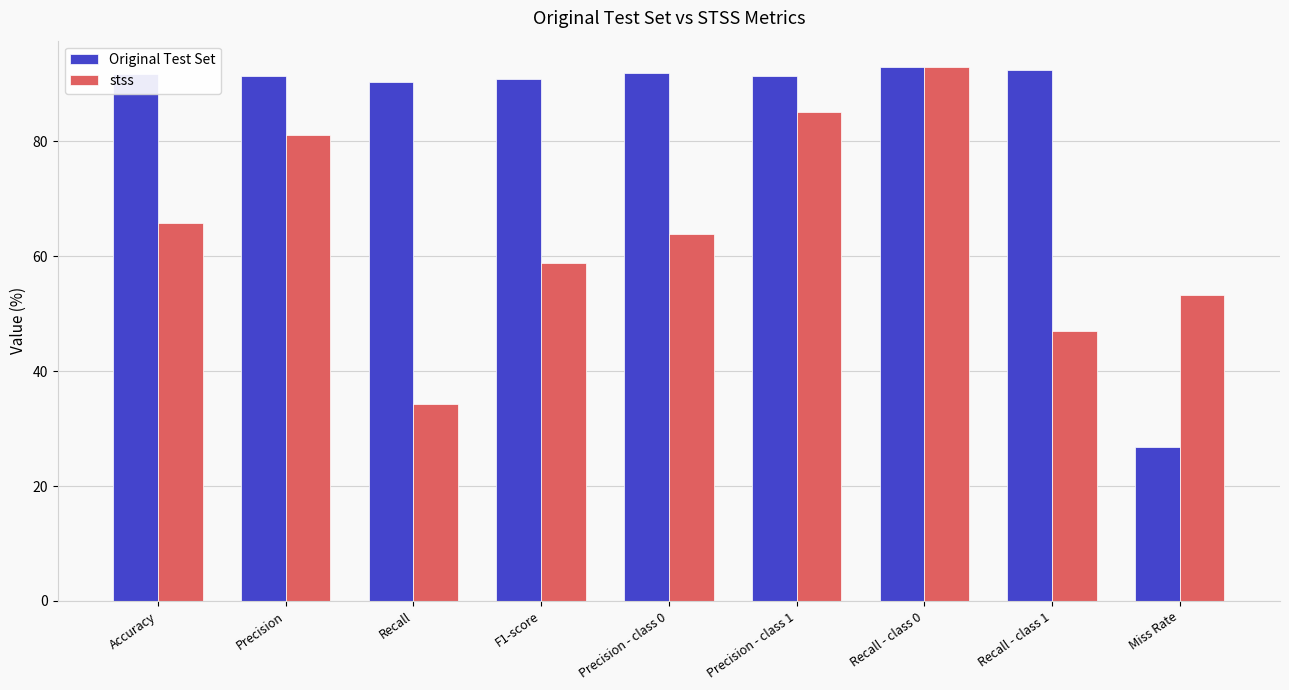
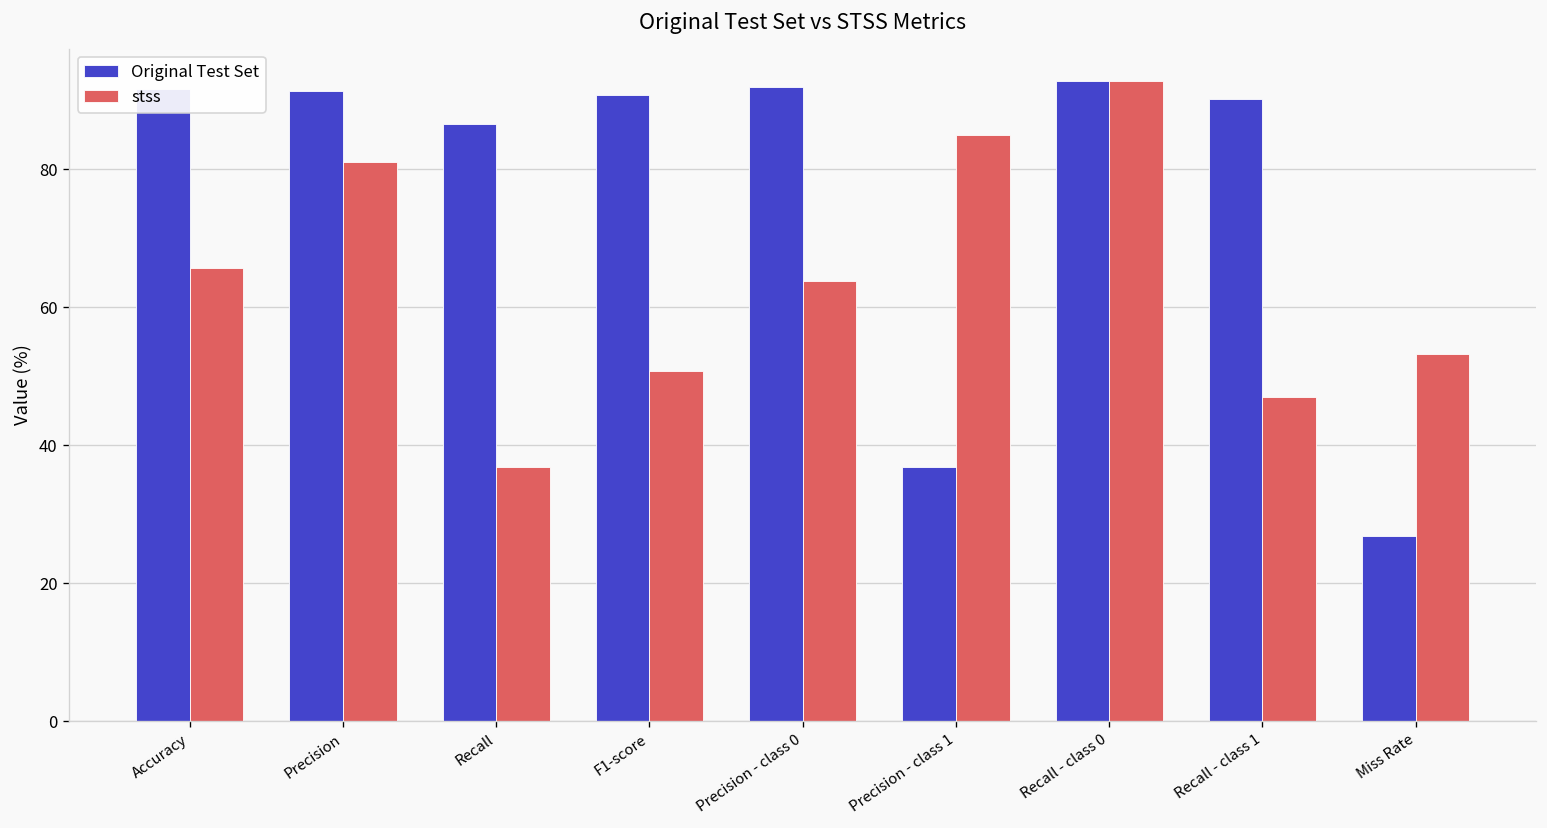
Original Test Set, Recall: 90 -> 87
stss, Recall: 34 -> 37
stss, F1-score: 59 -> 51
Original Test Set, Precision - class 1: 91 -> 37
Original Test Set, Recall - class 1: 92 -> 90
